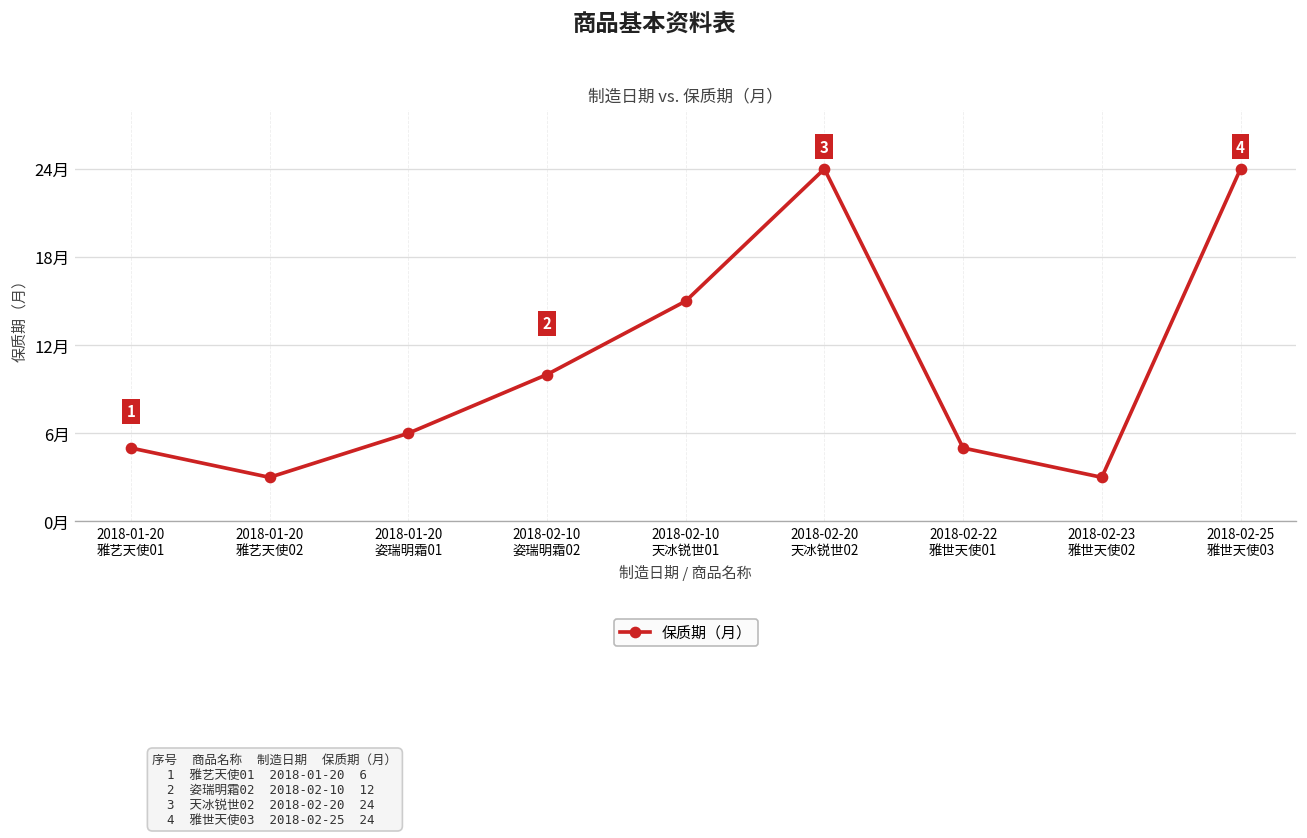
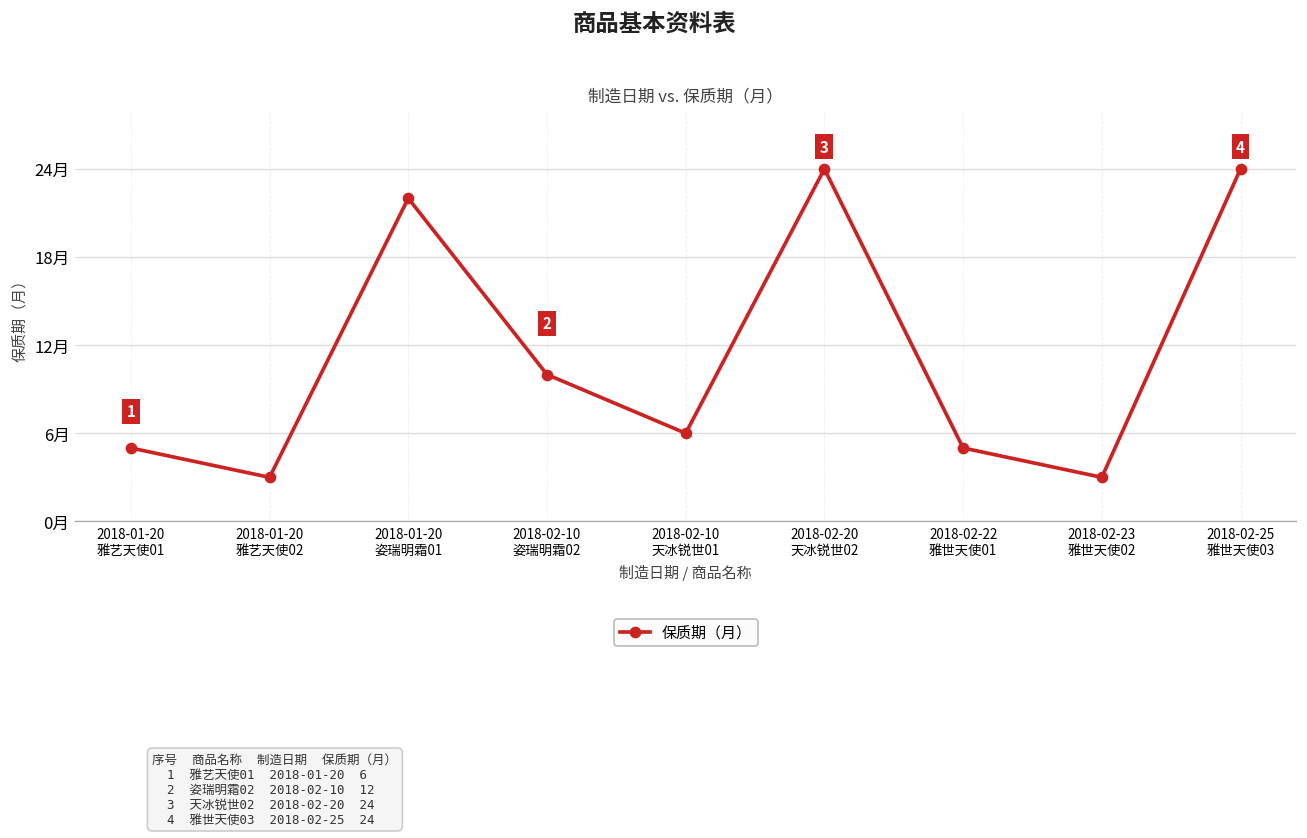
2018-01-20 姿瑞明霜01: 6月 -> 22月
2018-02-10 天冰锐世01: 15月 -> 6月
